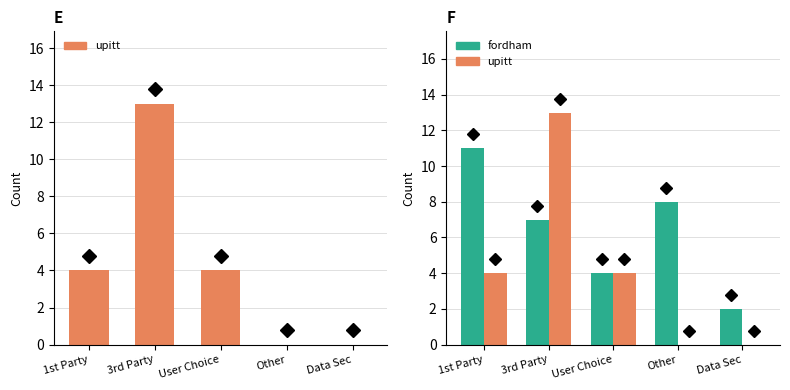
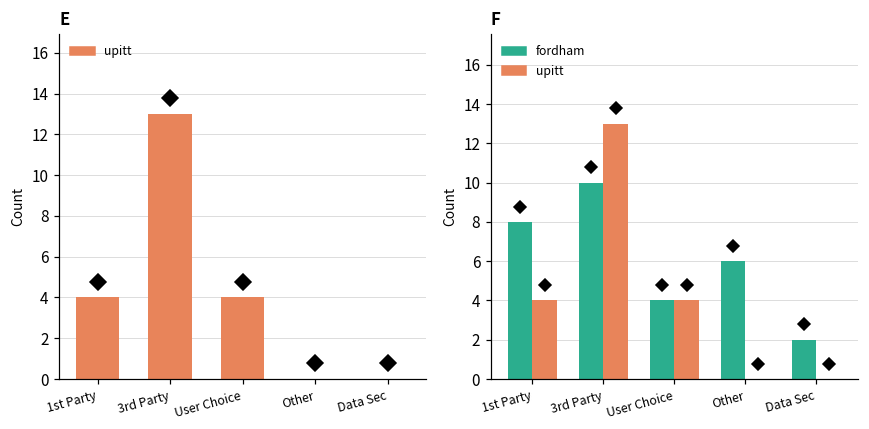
F, fordham, 1st Party: 11 -> 8
F, fordham, 3rd Party: 7 -> 10
F, fordham, Other: 8 -> 6
